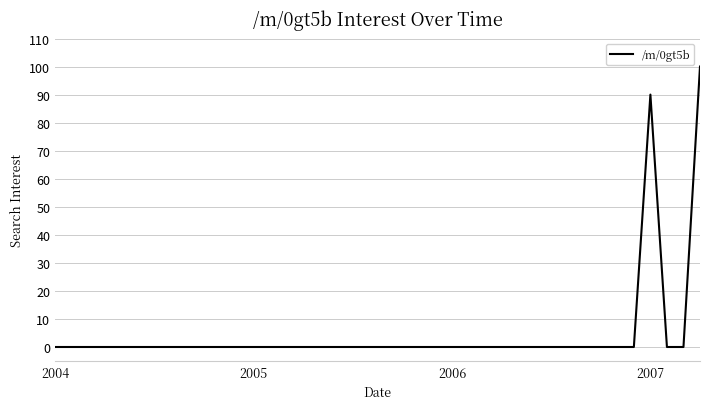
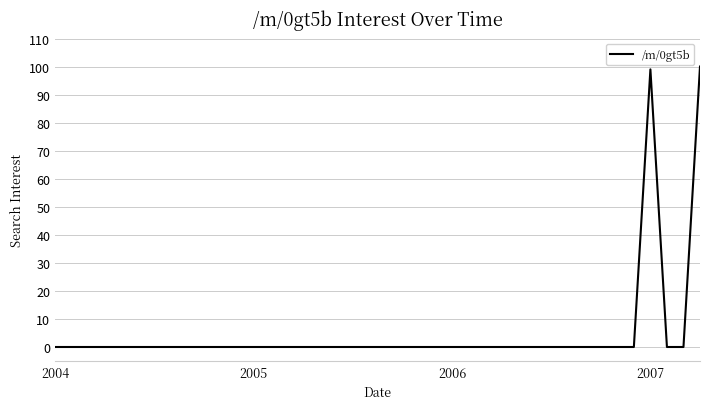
2007: 90 -> 99
